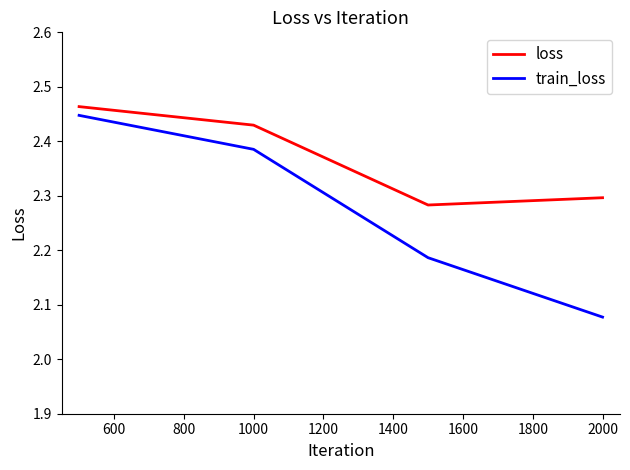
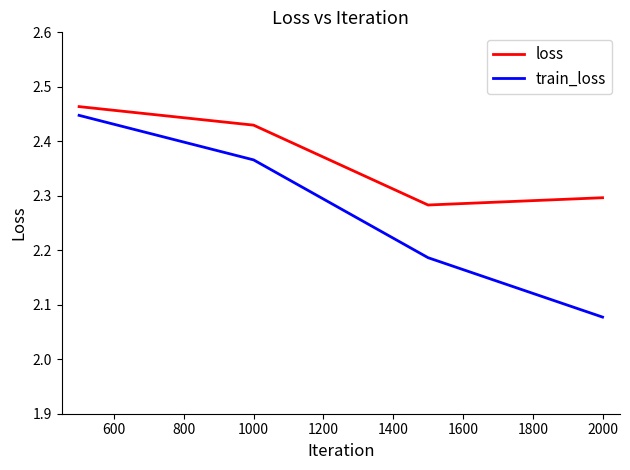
train_loss, 1000: 2.39 -> 2.37
